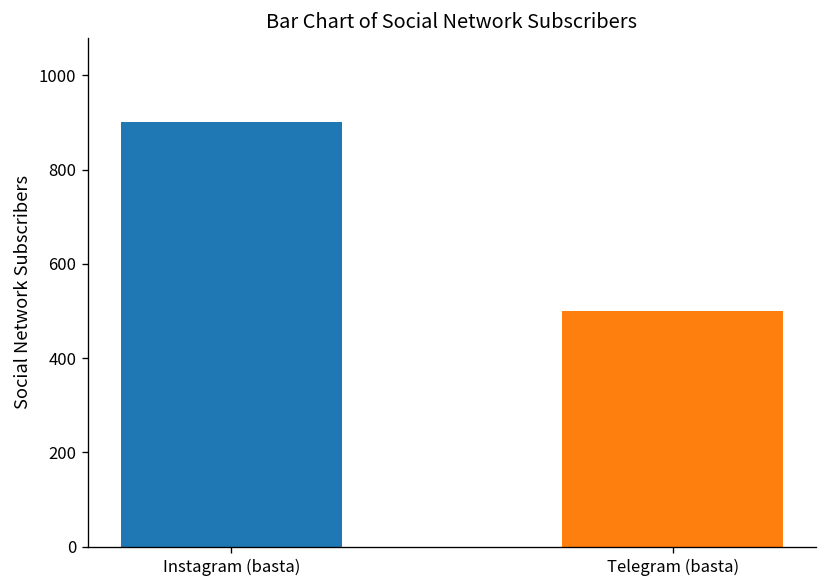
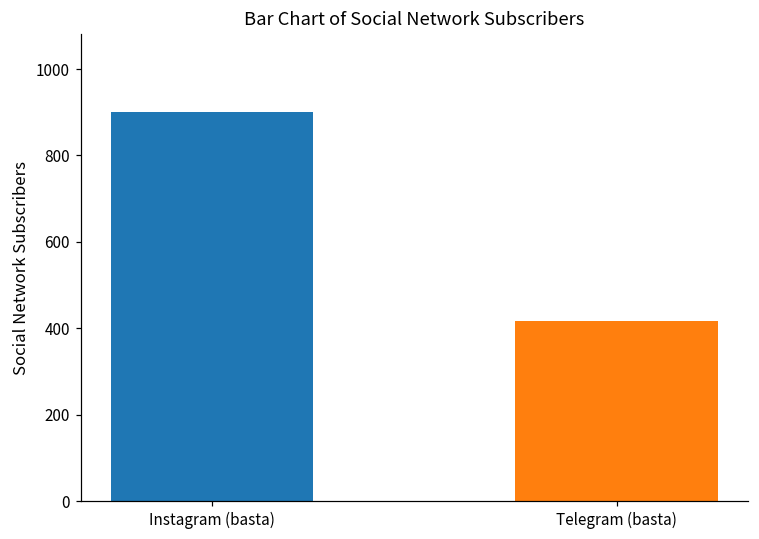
Telegram (basta): 500 -> 420
